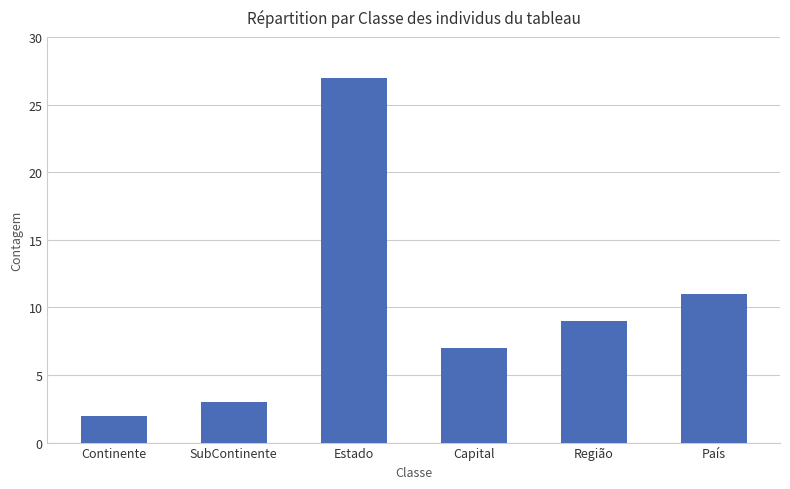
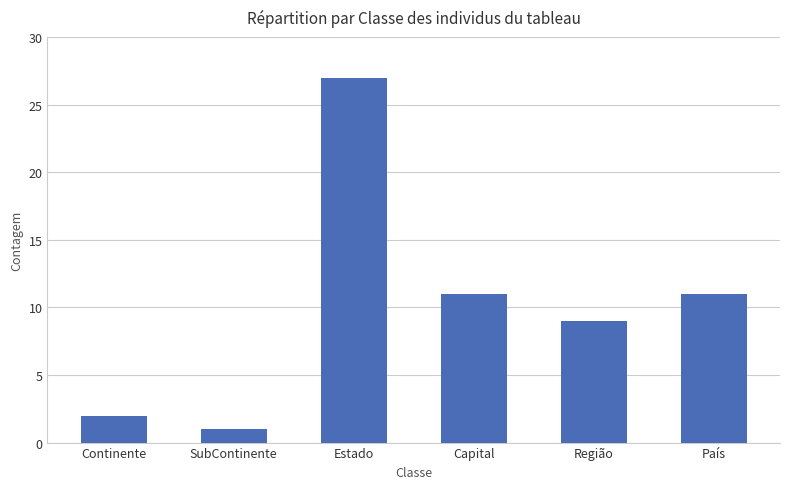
SubContinente: 3 -> 1
Capital: 7 -> 11
